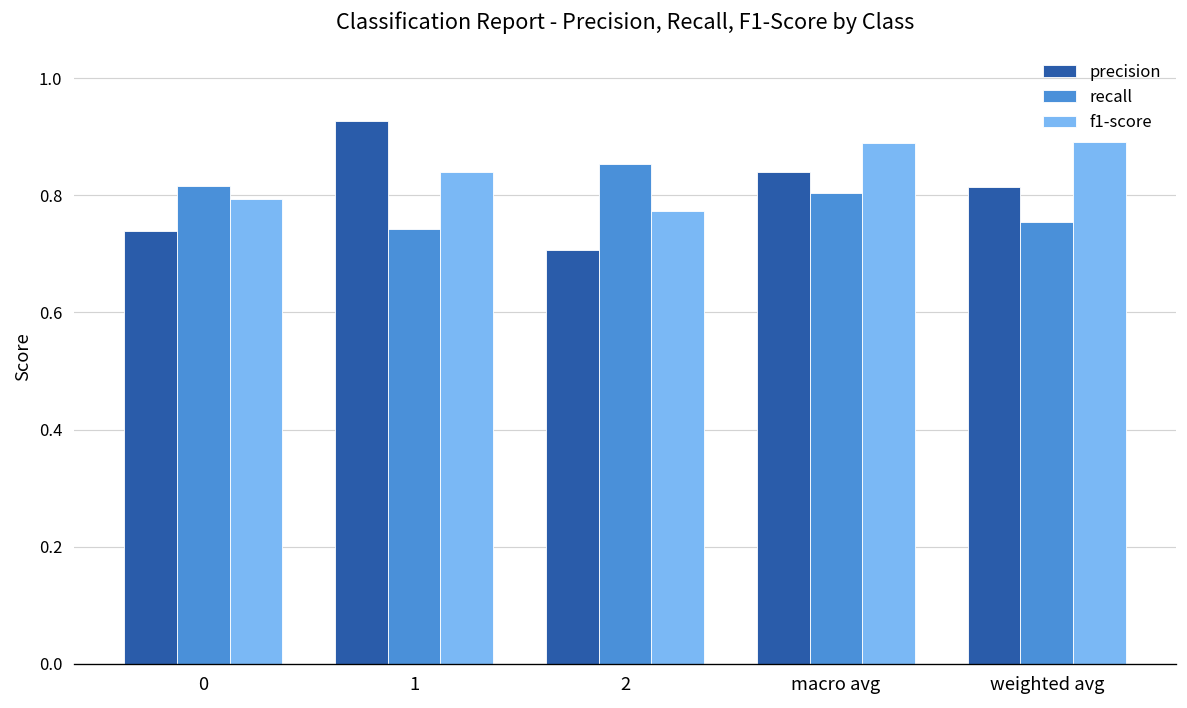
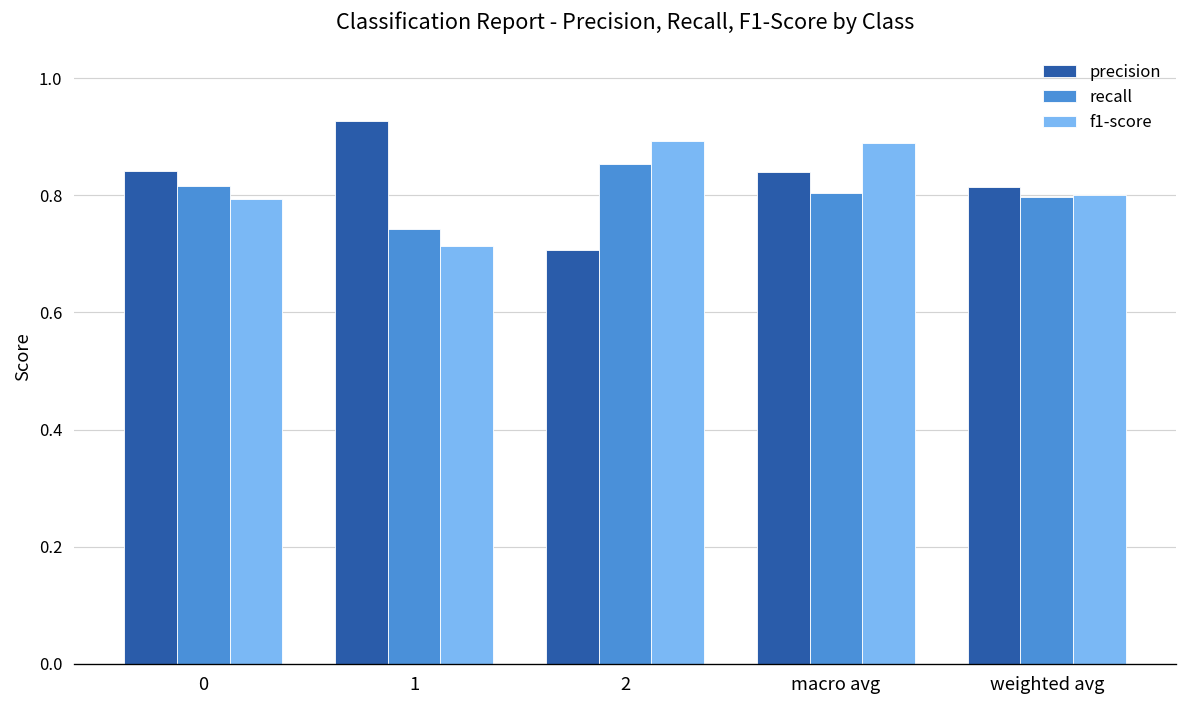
precision, 0: 0.74 -> 0.84
f1-score, 1: 0.84 -> 0.71
f1-score, 2: 0.77 -> 0.89
recall, weighted avg: 0.76 -> 0.80
f1-score, weighted avg: 0.89 -> 0.80
